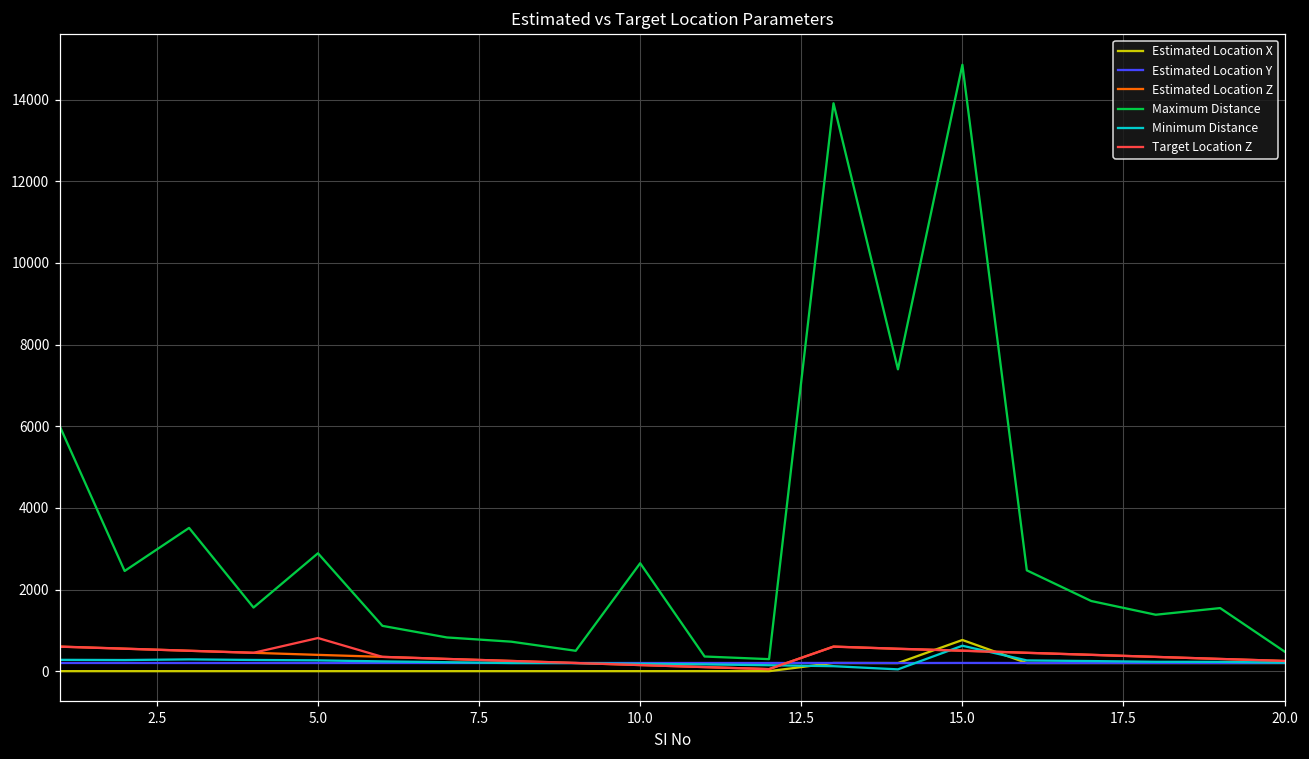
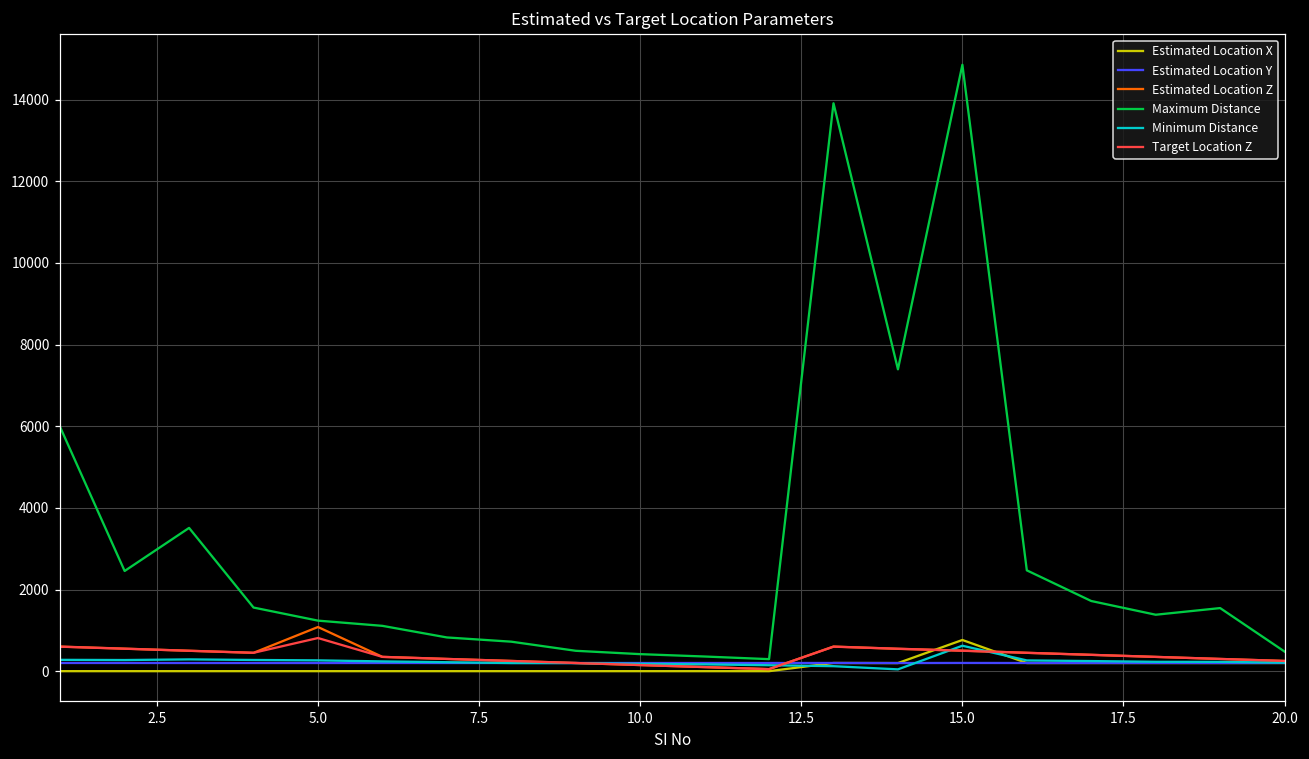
Estimated Location Z, 5.0: 400 -> 1100
Maximum Distance, 5.0: 2900 -> 1200
Maximum Distance, 10.0: 2600 -> 400
